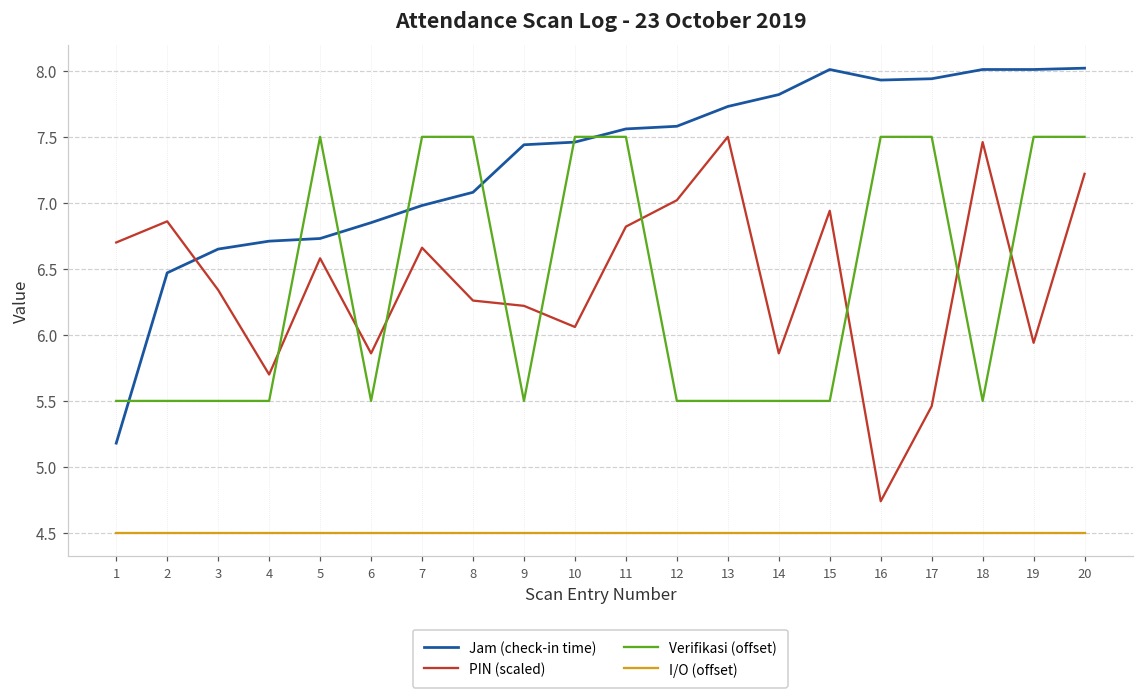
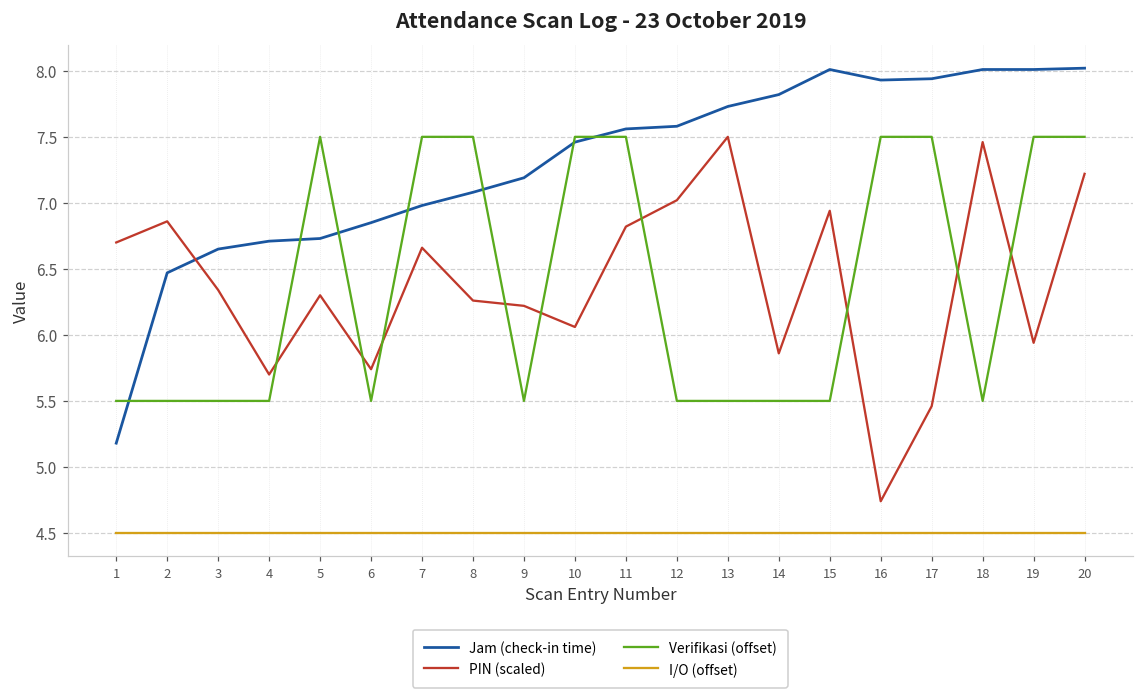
PIN (scaled), 5: 6.58 -> 6.30
PIN (scaled), 6: 5.86 -> 5.74
Jam (check-in time), 9: 7.44 -> 7.19
